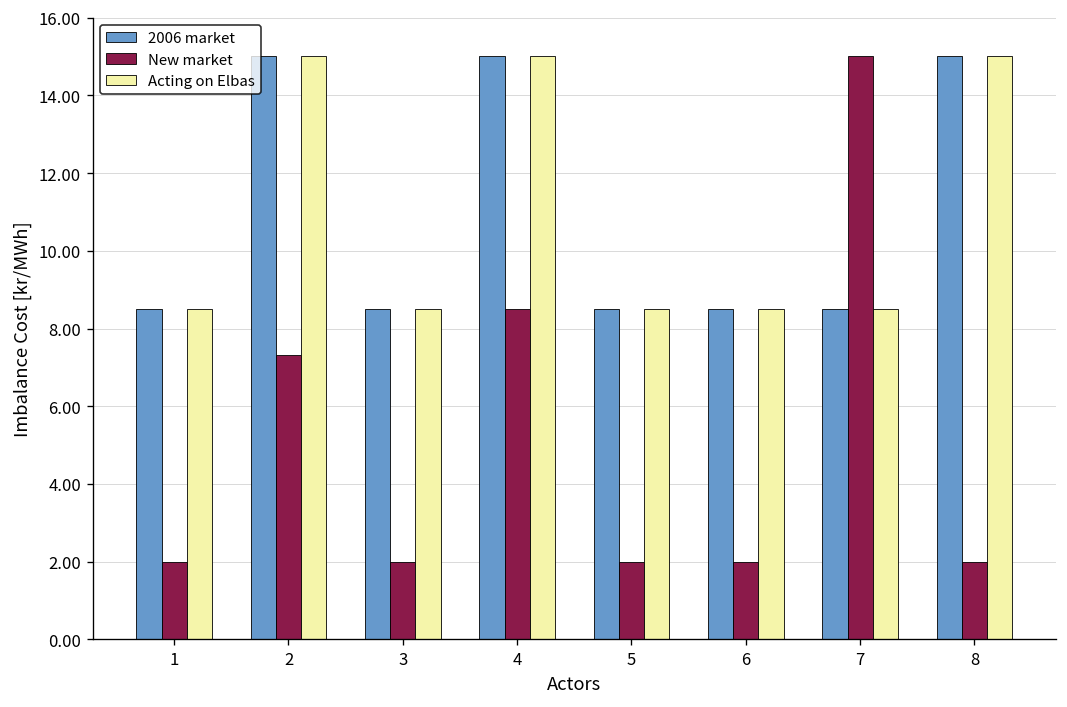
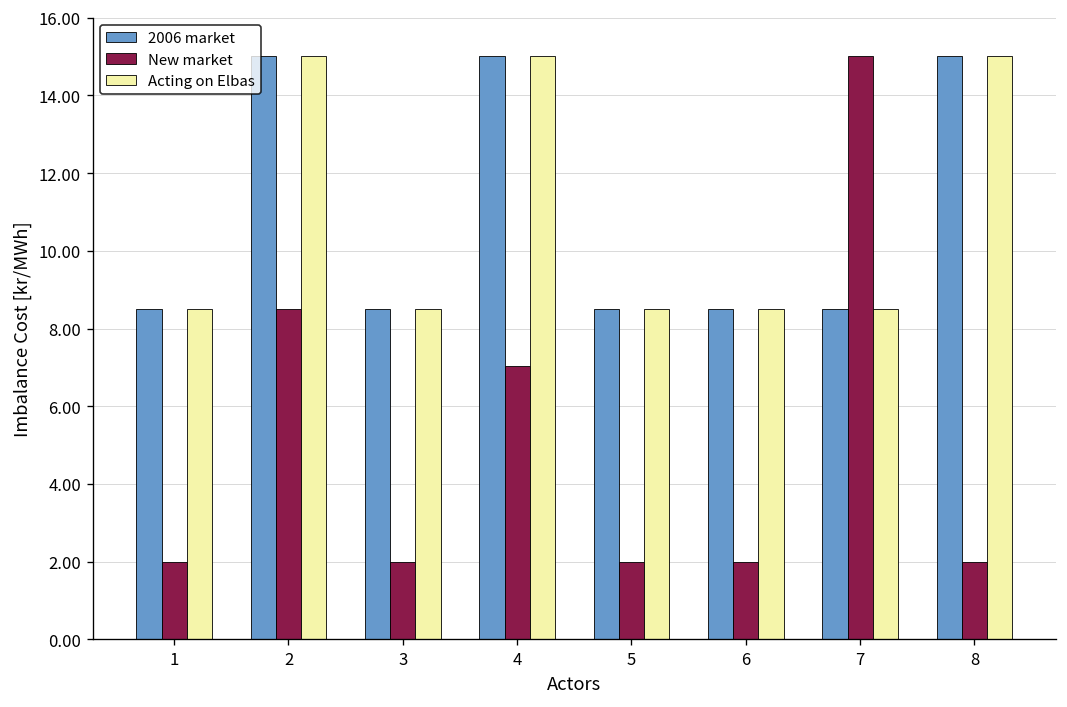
New market, 2: 7.3 -> 8.5
New market, 4: 8.5 -> 7.0
